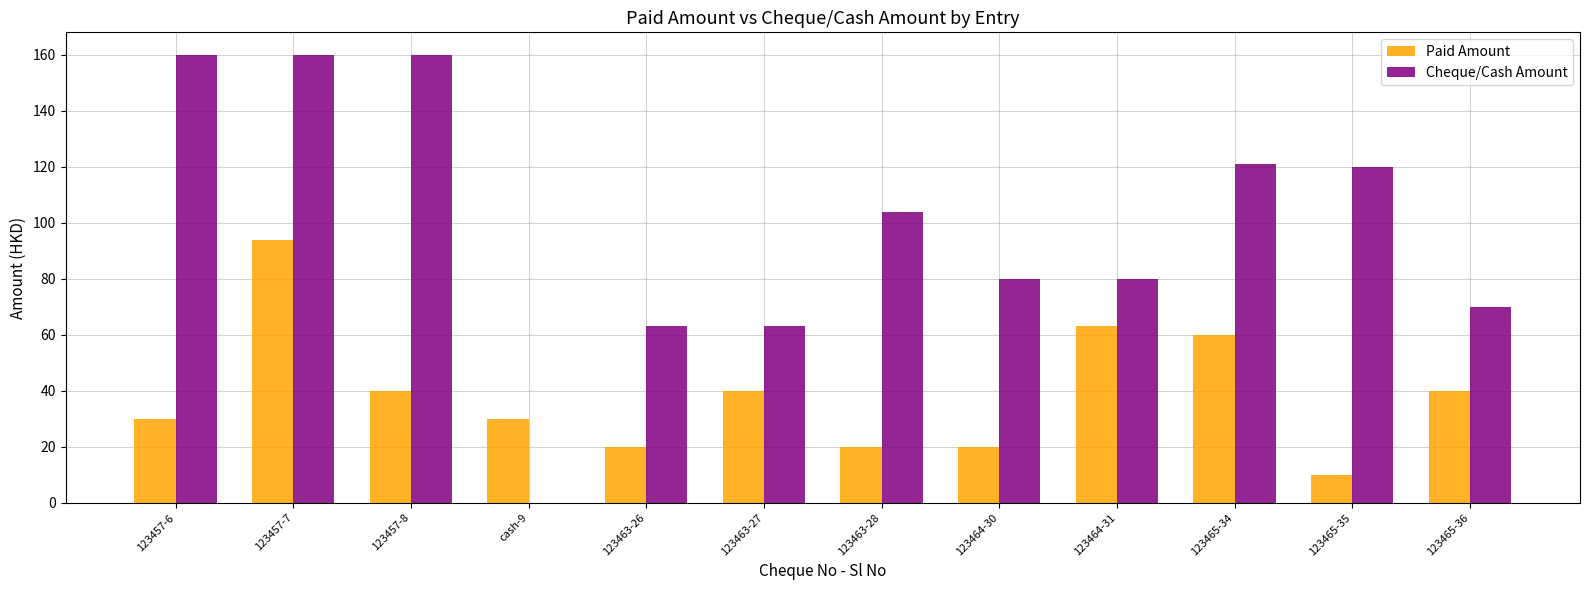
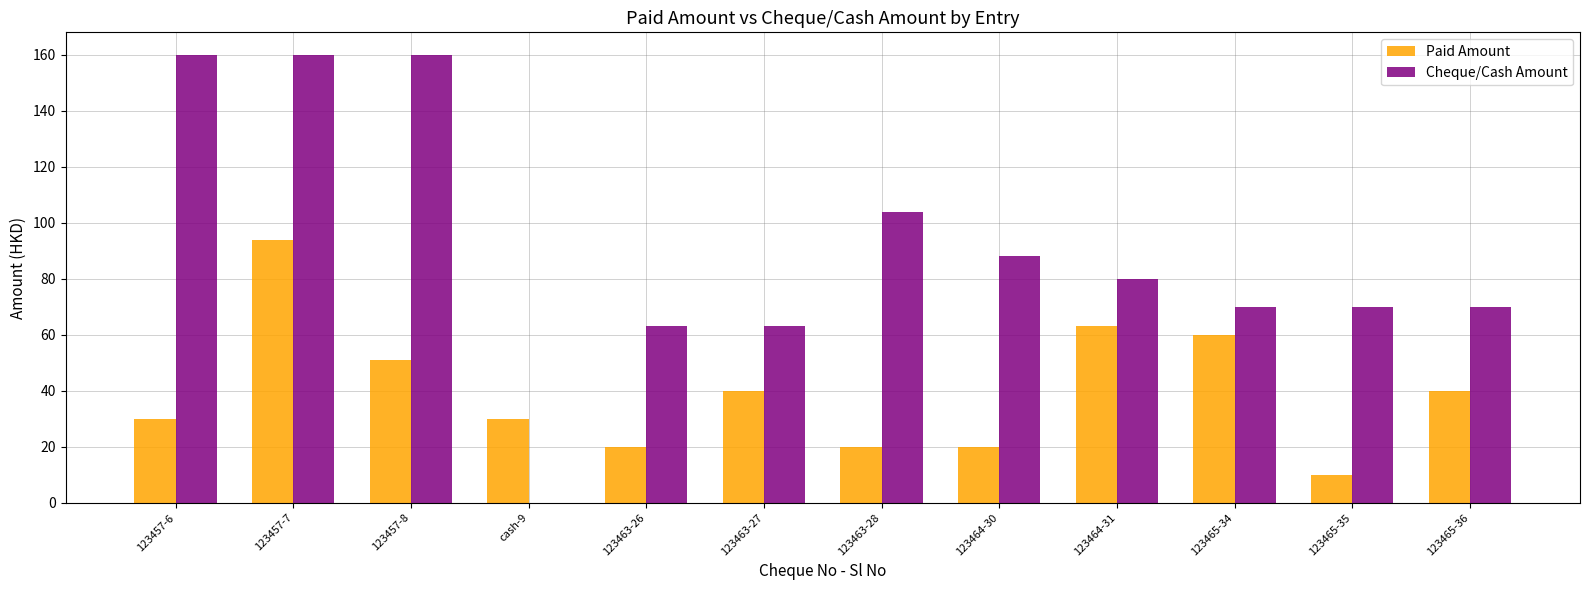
Paid Amount, 123457-8: 40 -> 51
Cheque/Cash Amount, 123464-30: 80 -> 88
Cheque/Cash Amount, 123465-34: 121 -> 70
Cheque/Cash Amount, 123465-35: 120 -> 70
